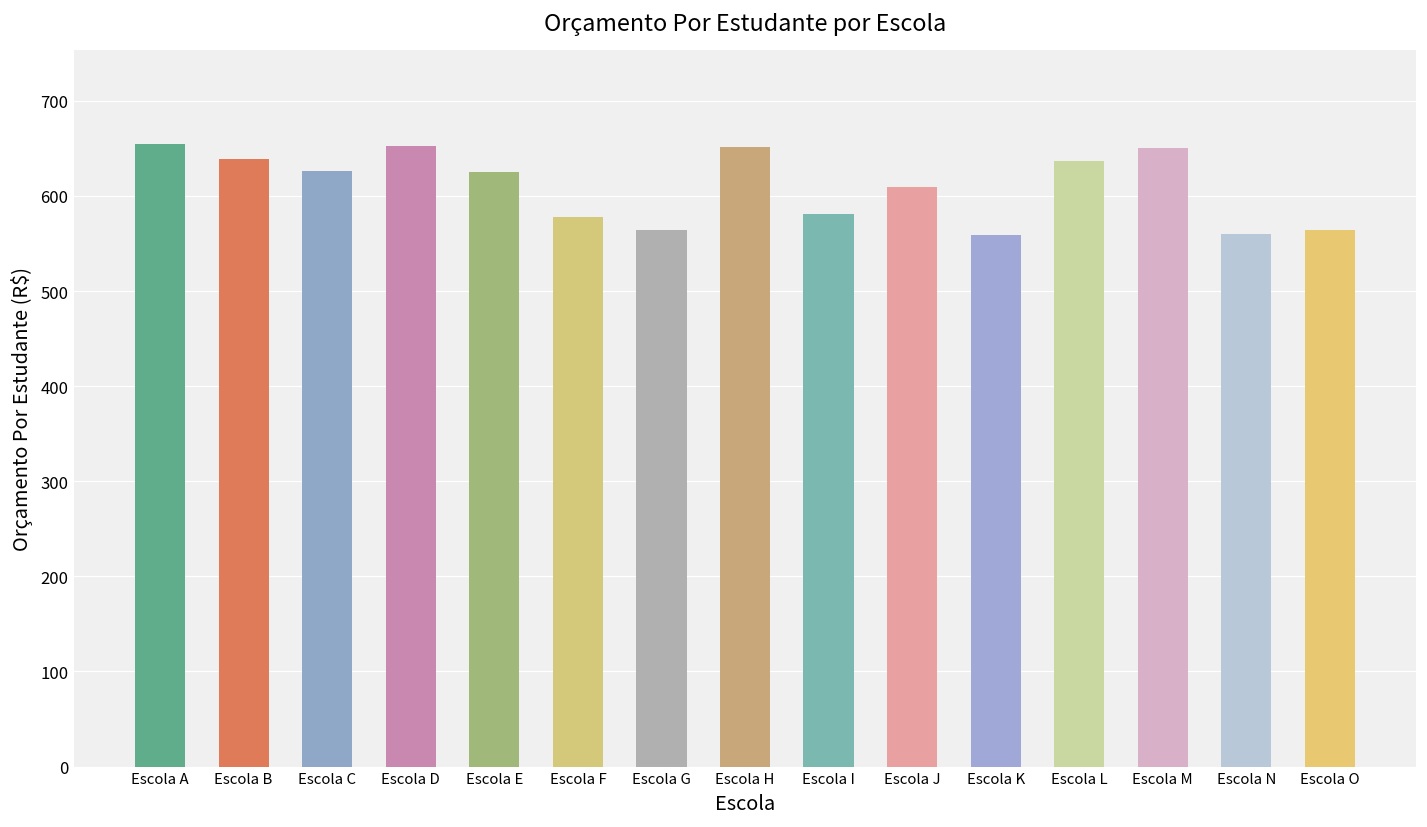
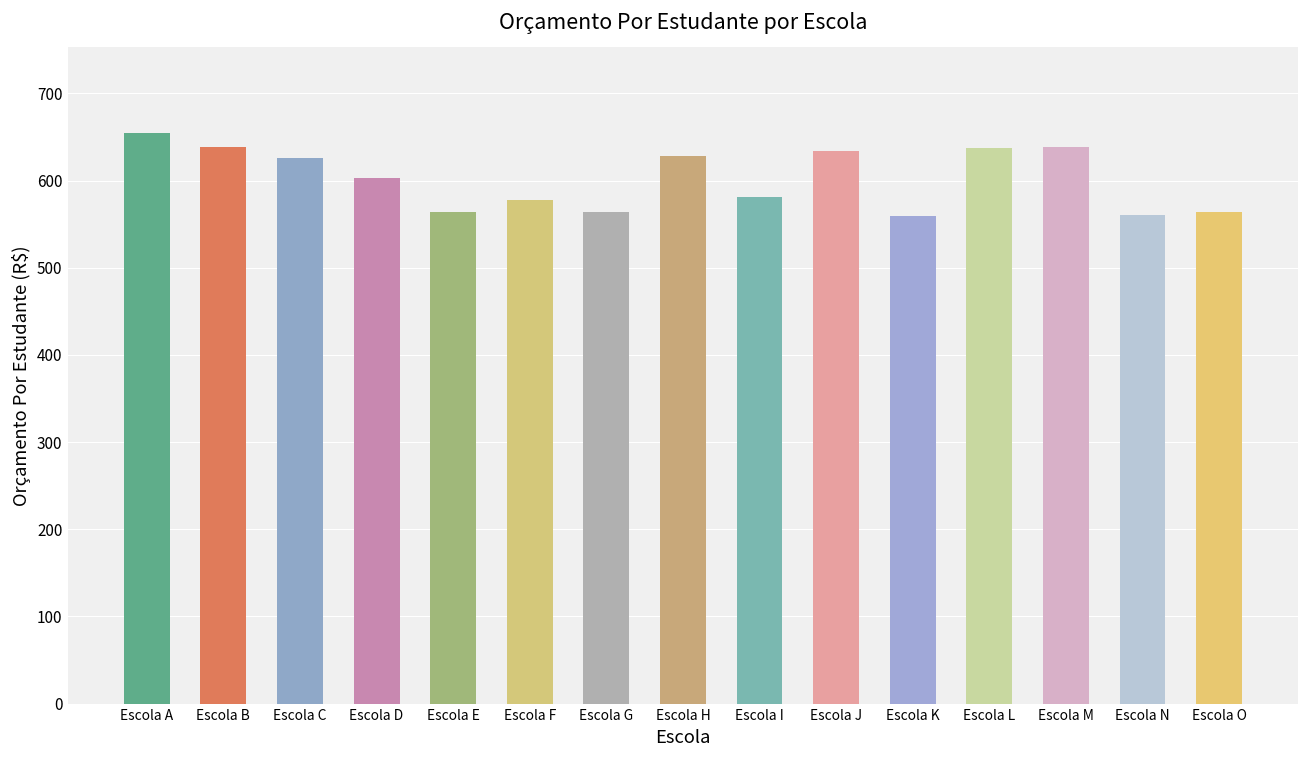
Escola D: 650 -> 600
Escola E: 630 -> 560
Escola H: 650 -> 630
Escola J: 610 -> 630
Escola M: 650 -> 640
